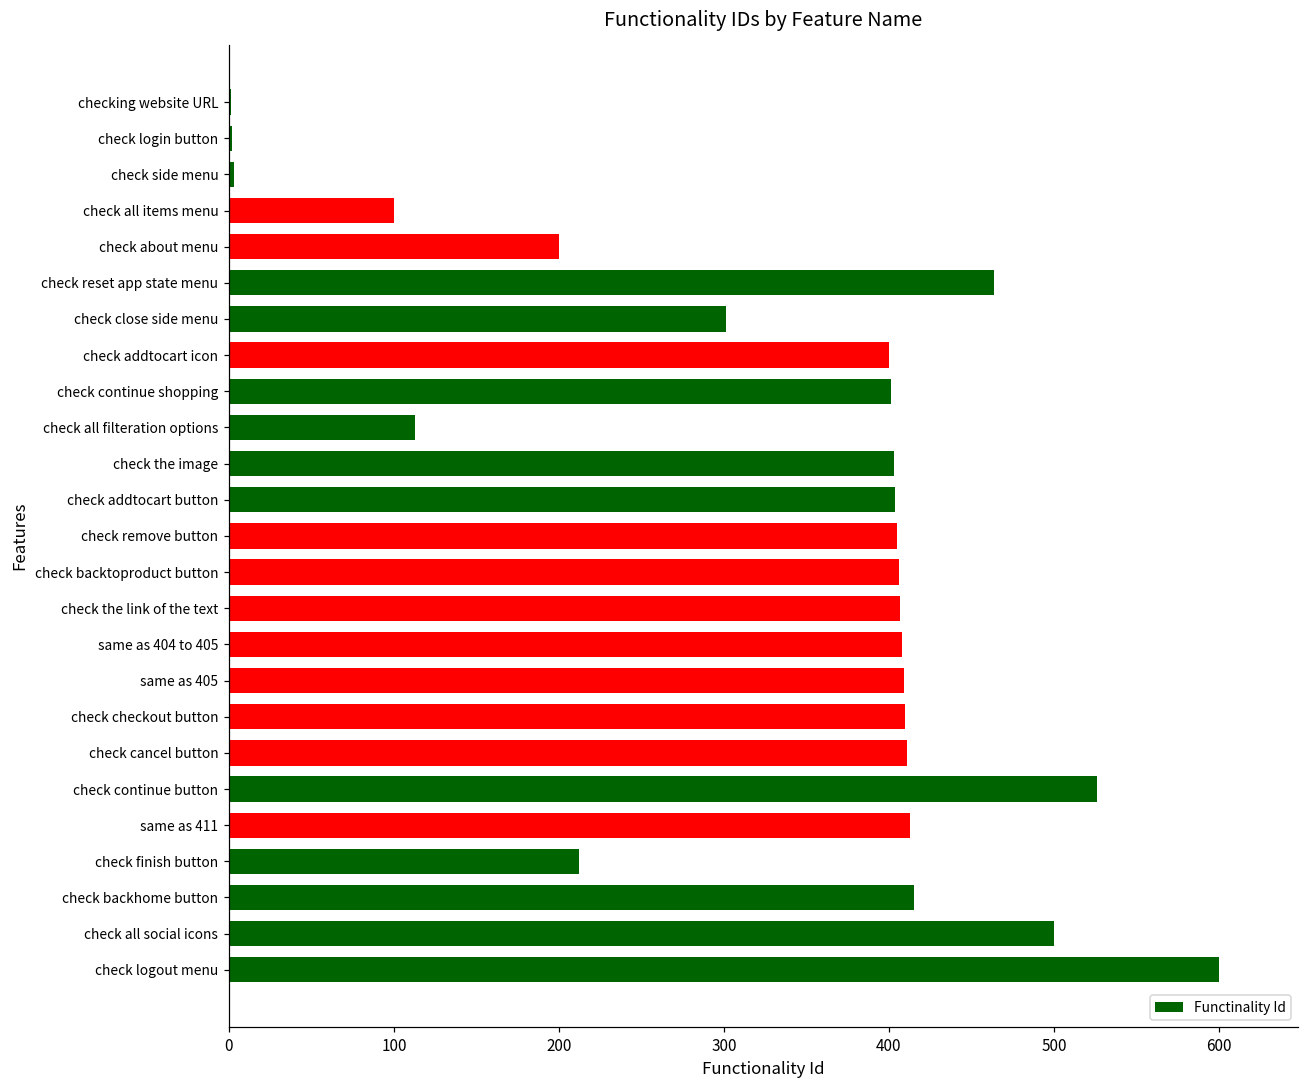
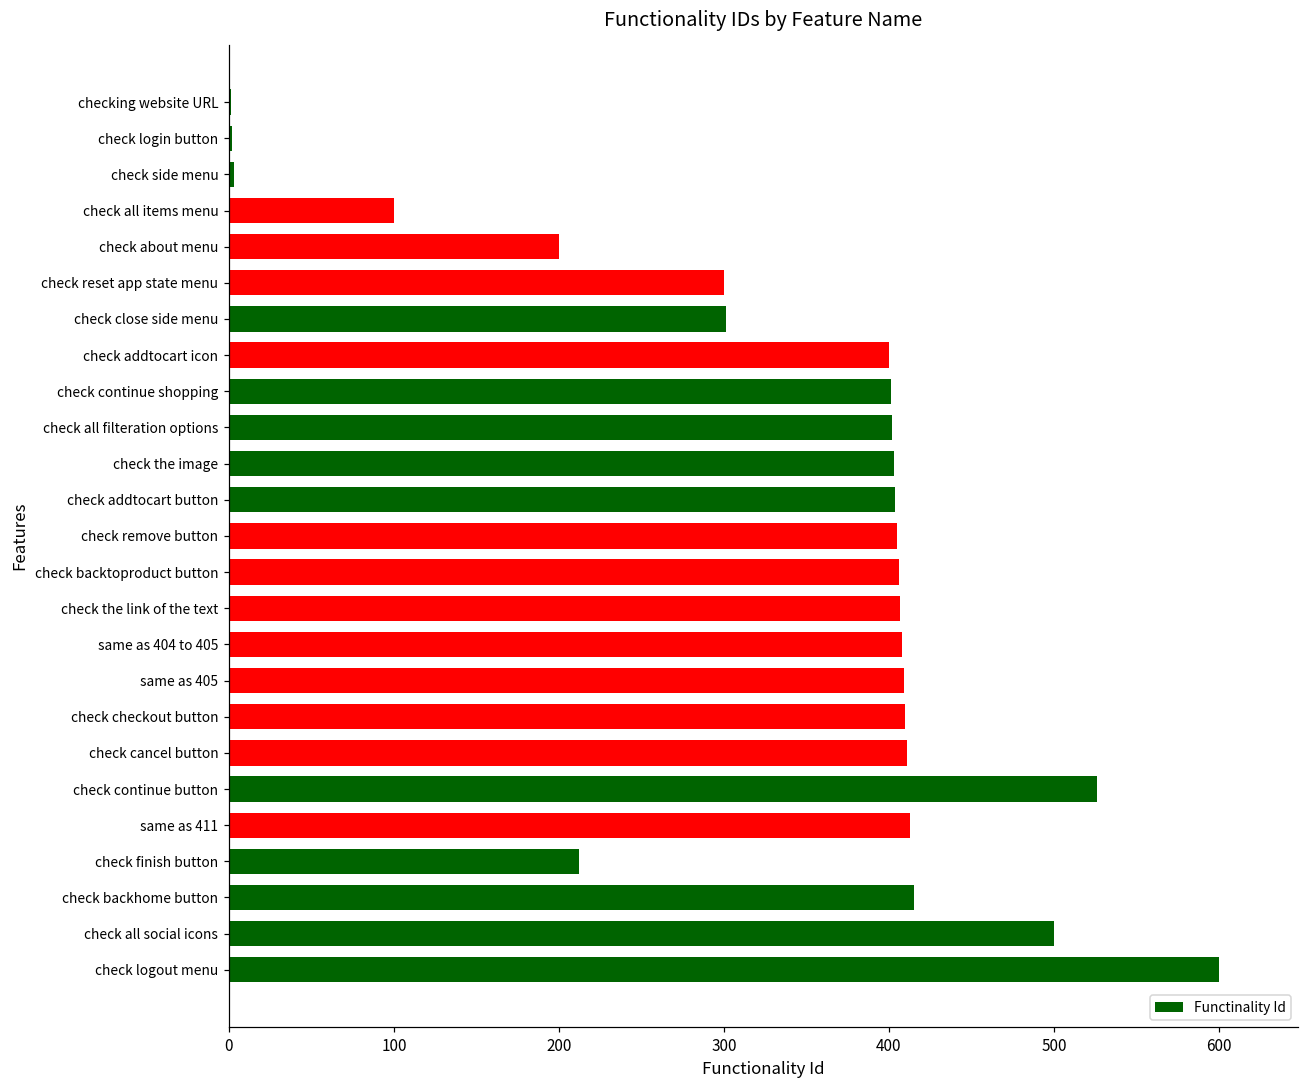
check reset app state menu: 464 -> 300
check all filteration options: 113 -> 402
